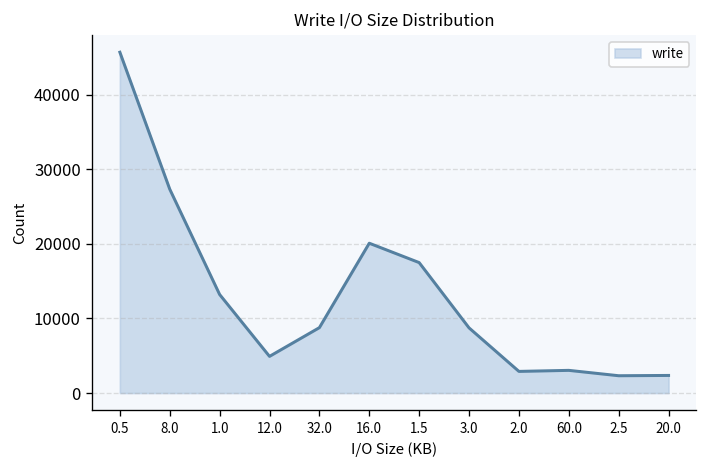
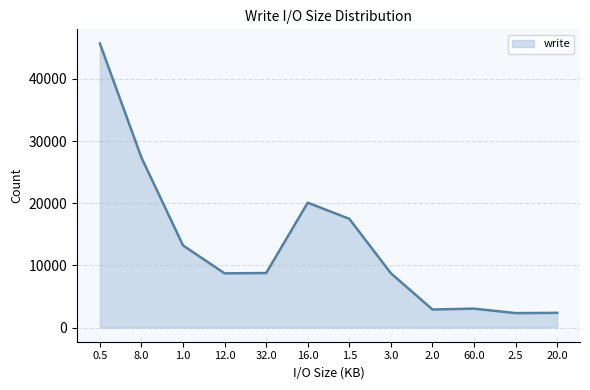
12.0: 5000 -> 9000
